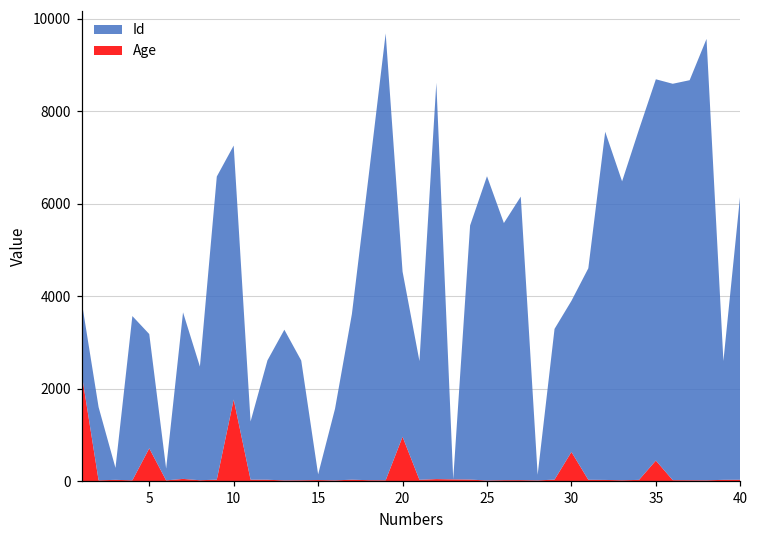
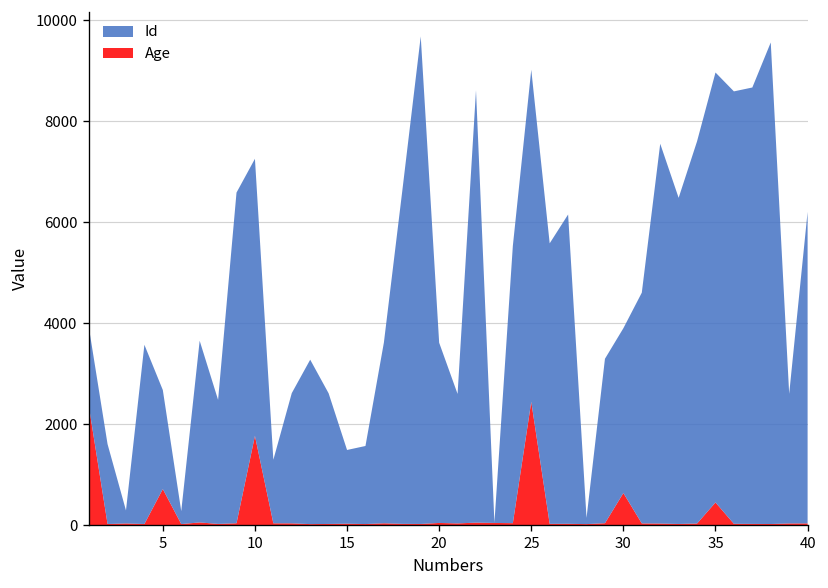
Id, 5: 2500 -> 2000
Id, 15: 100 -> 1500
Age, 20: 1000 -> 0
Age, 25: 0 -> 2400
Id, 35: 8200 -> 8500
